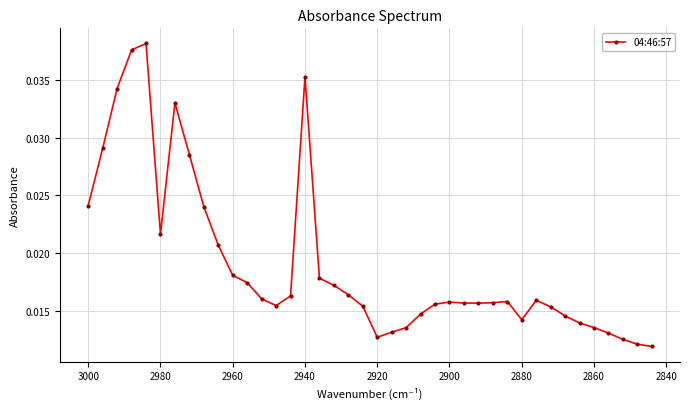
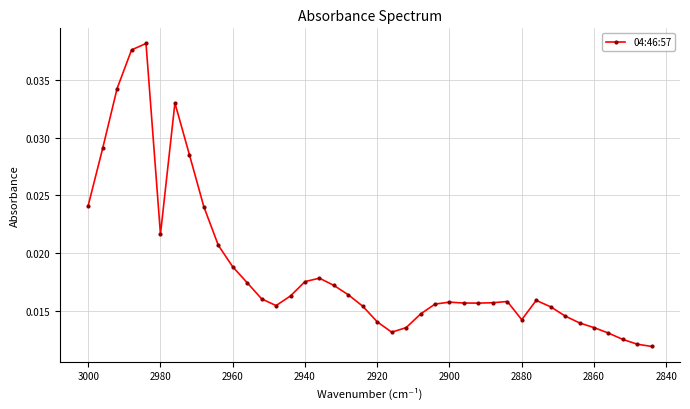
2960: 0.0181 -> 0.0188
2940: 0.0353 -> 0.0175
2920: 0.0127 -> 0.0140
